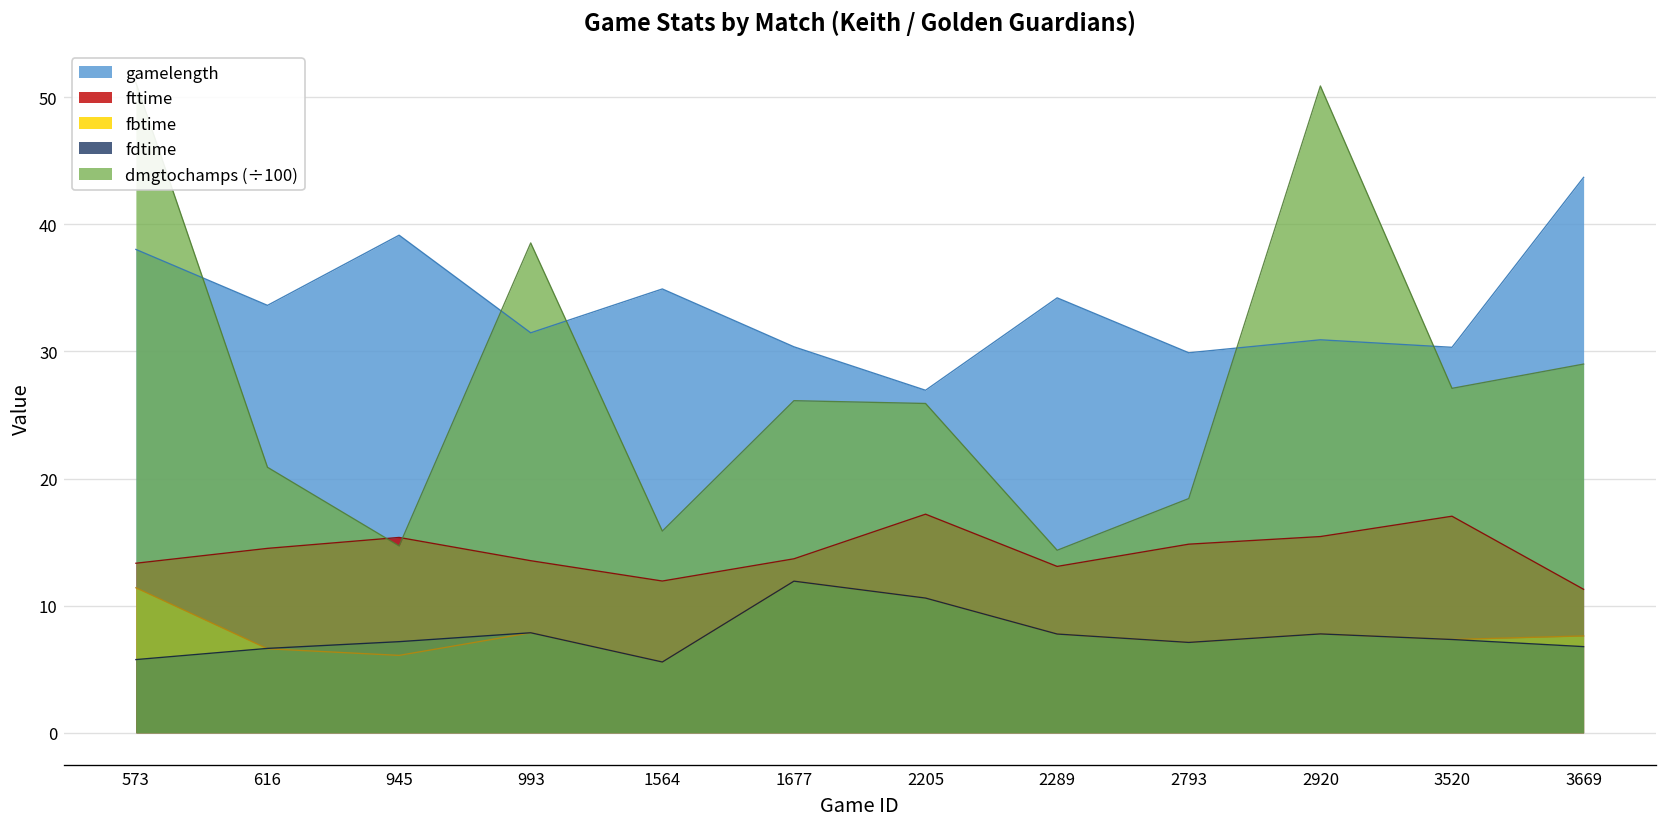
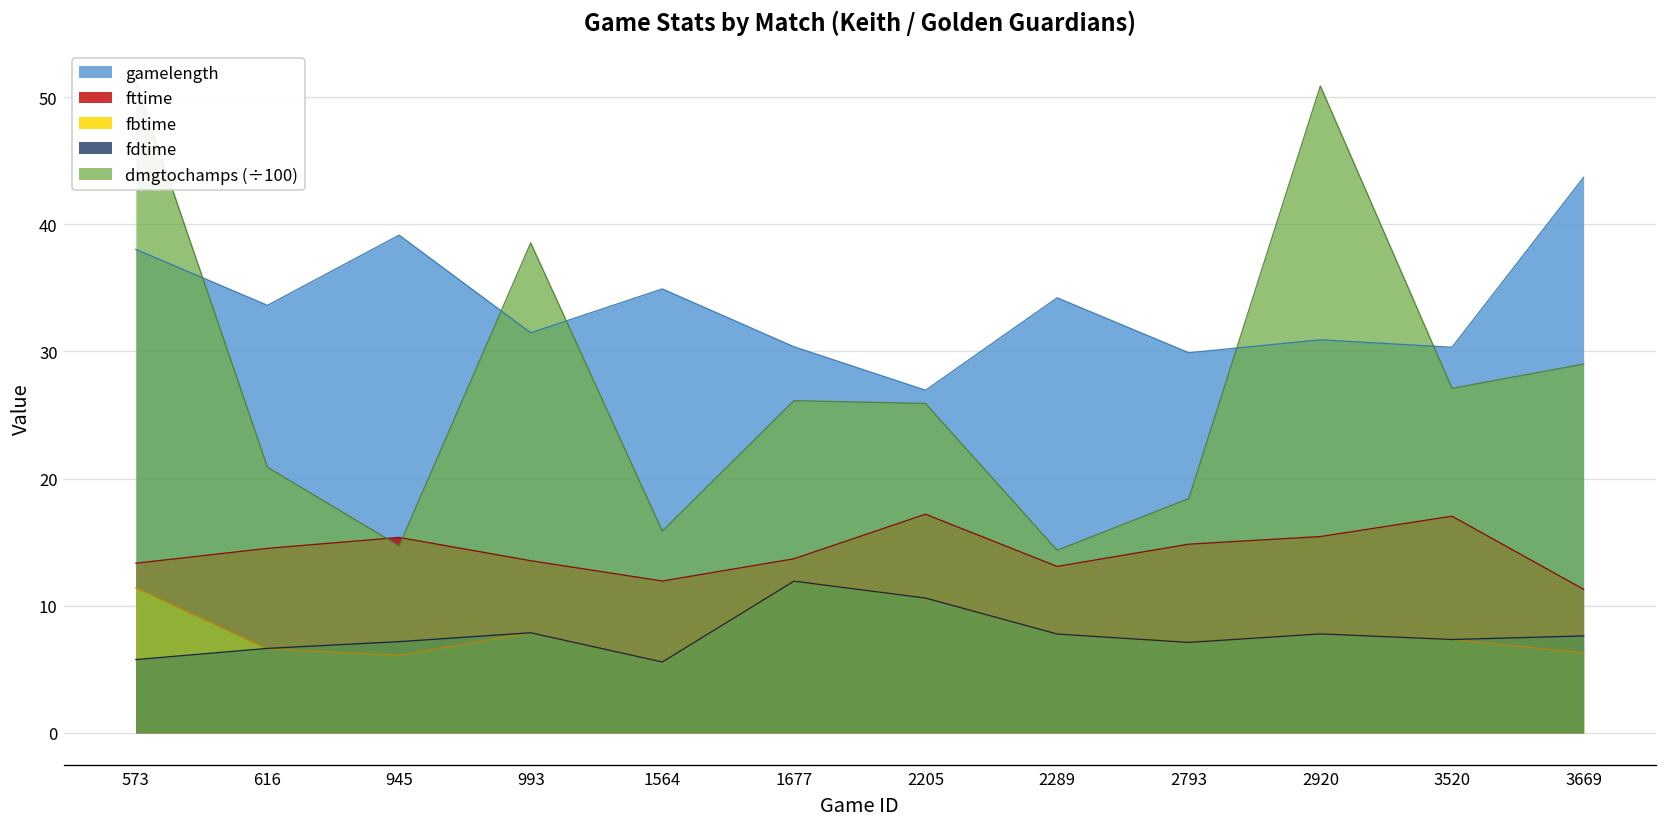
fbtime, 3669: 7.6 -> 6.3
fdtime, 3669: 6.8 -> 7.6
